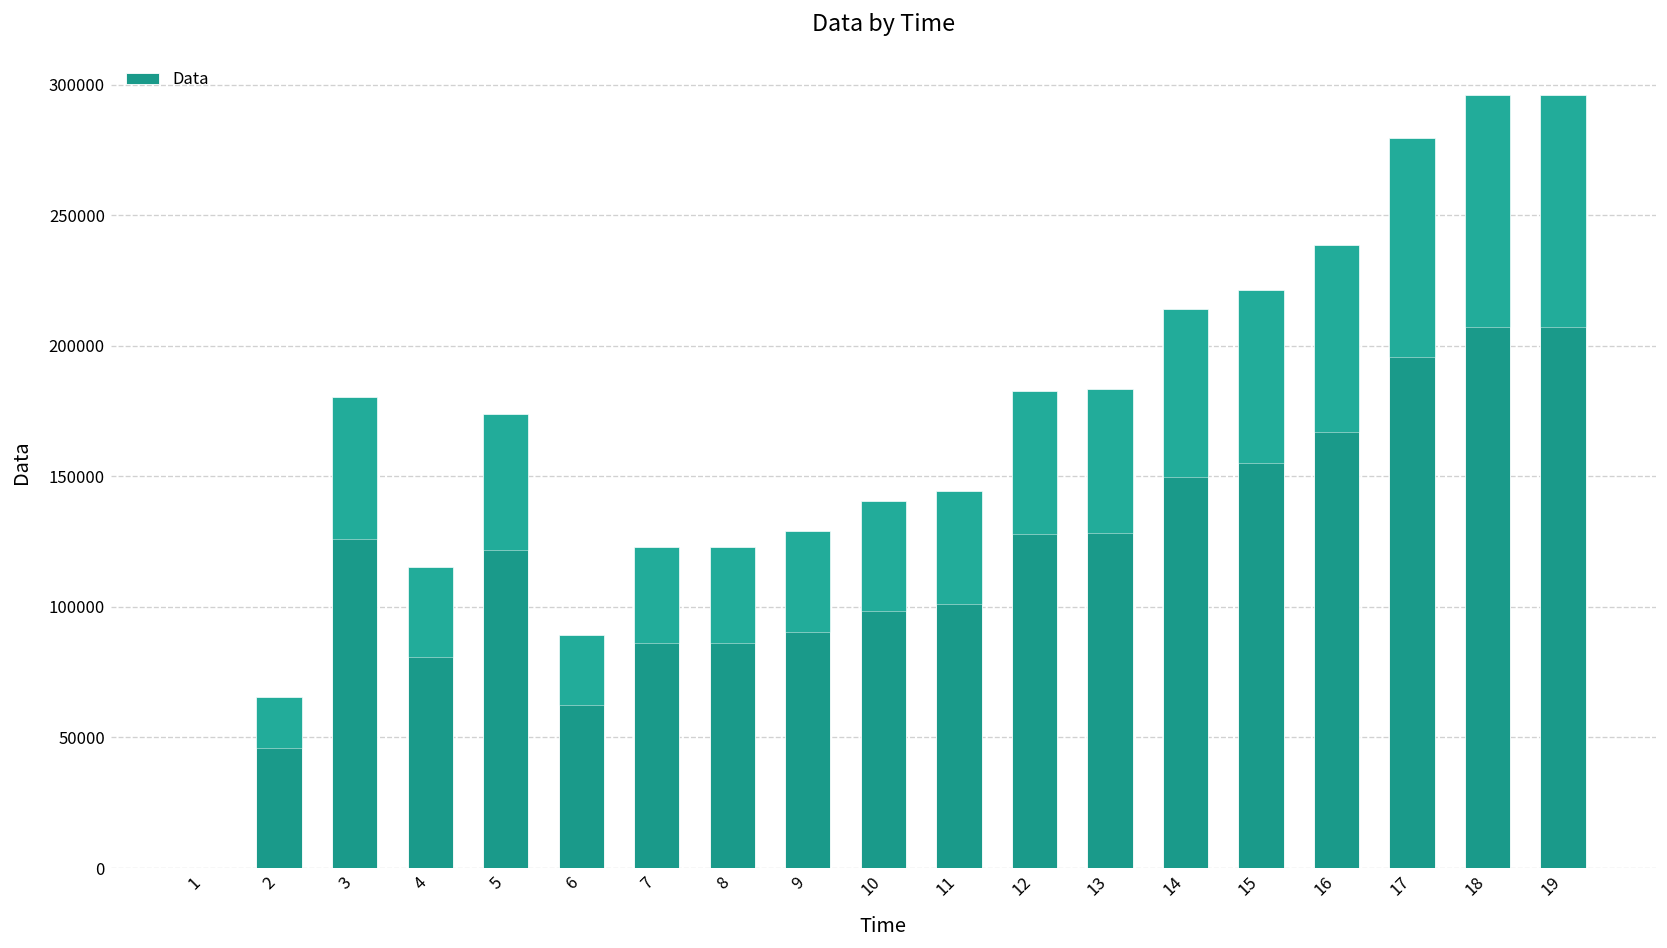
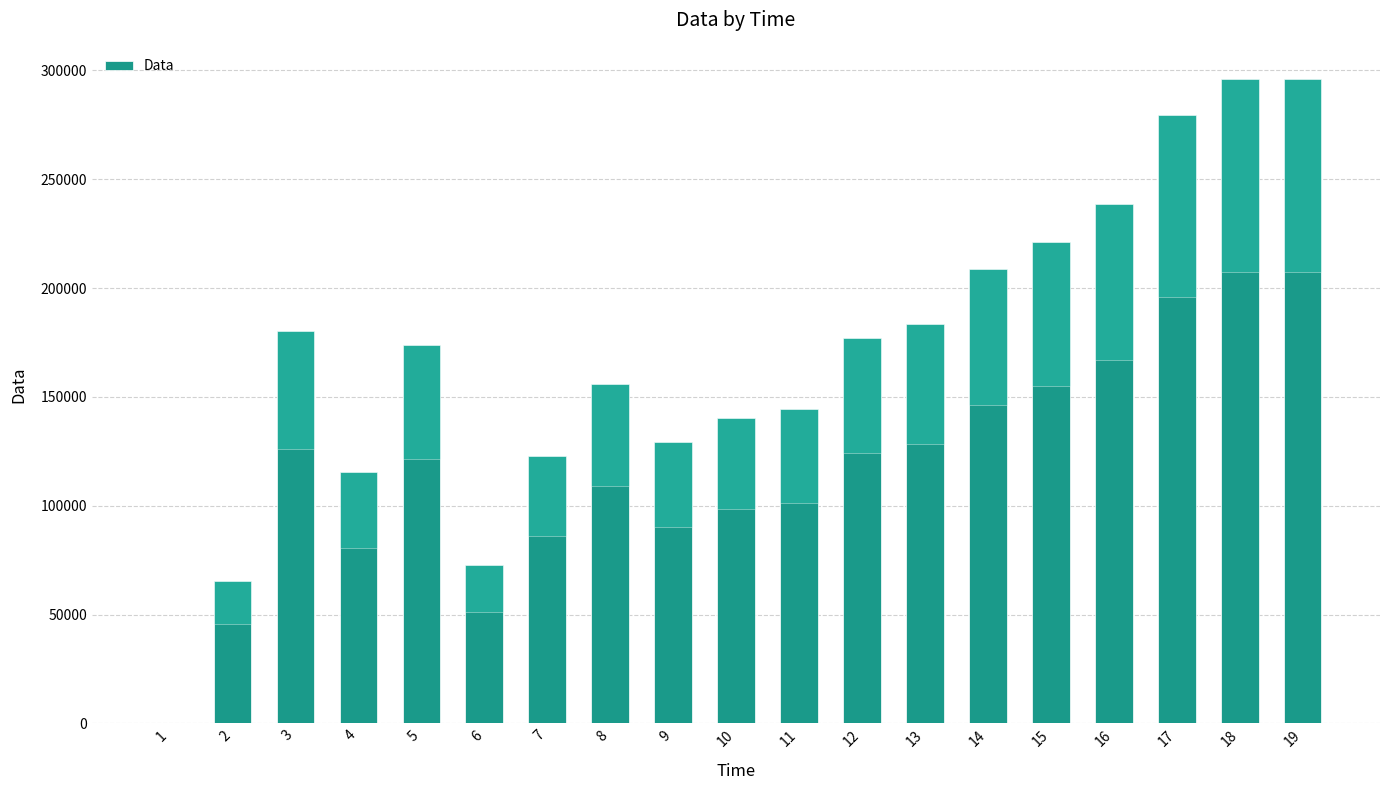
6: 89000 -> 73000
8: 123000 -> 156000
12: 183000 -> 177000
14: 214000 -> 209000
